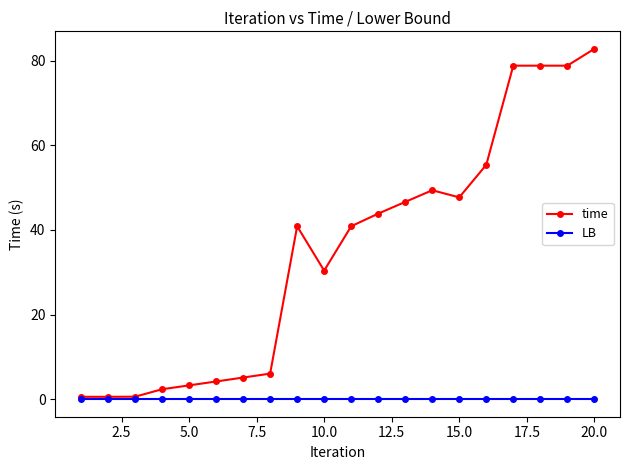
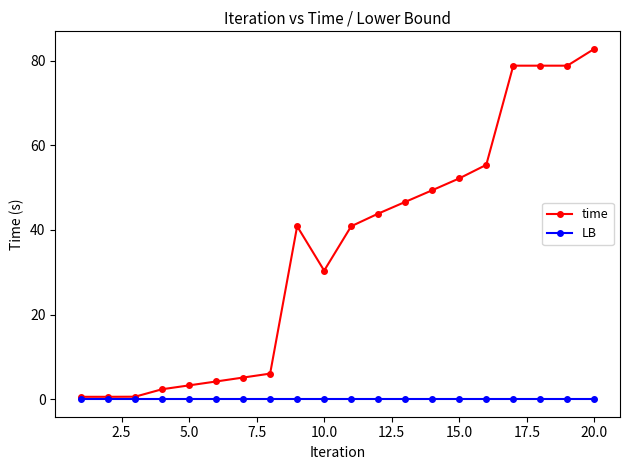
time, 15.0: 48 -> 52
